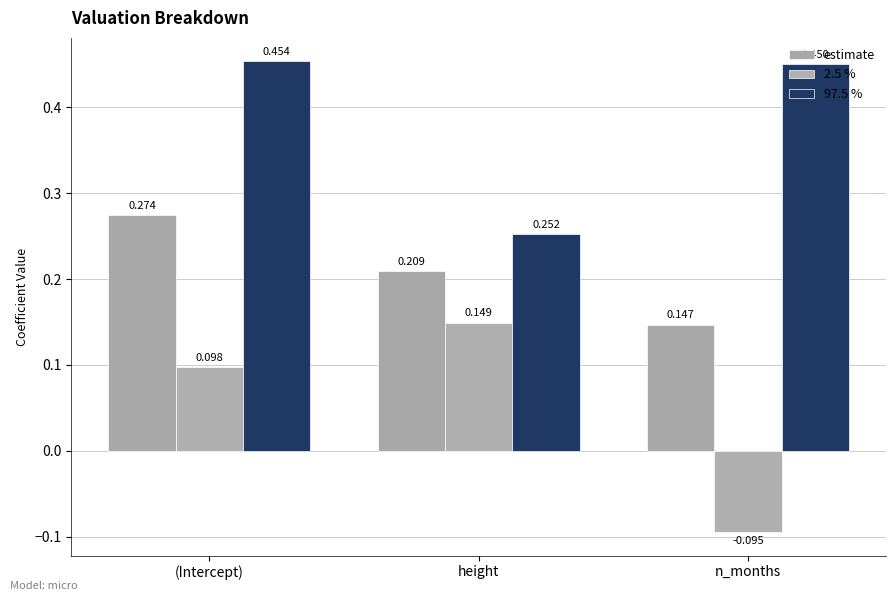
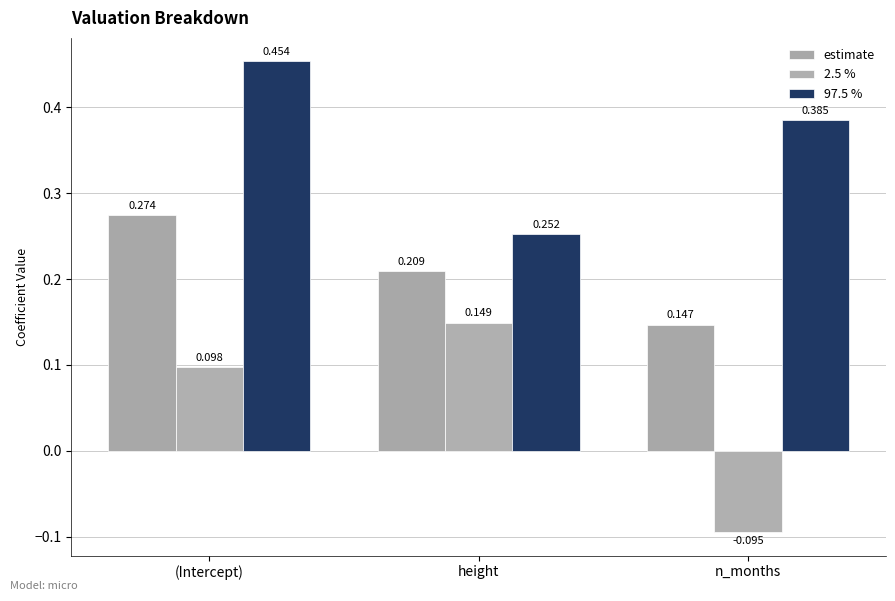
97.5 %, n_months: 0.450 -> 0.385
